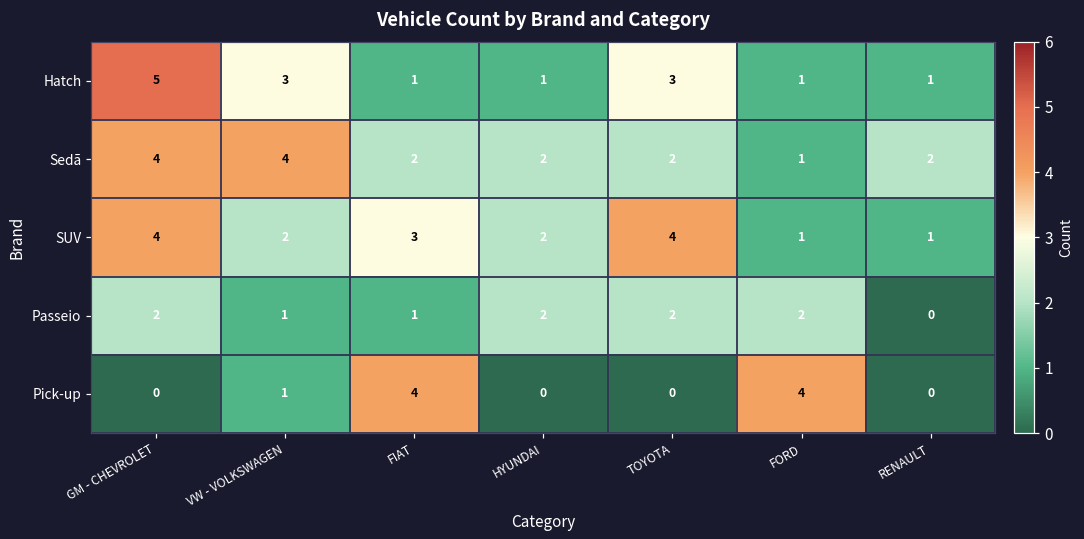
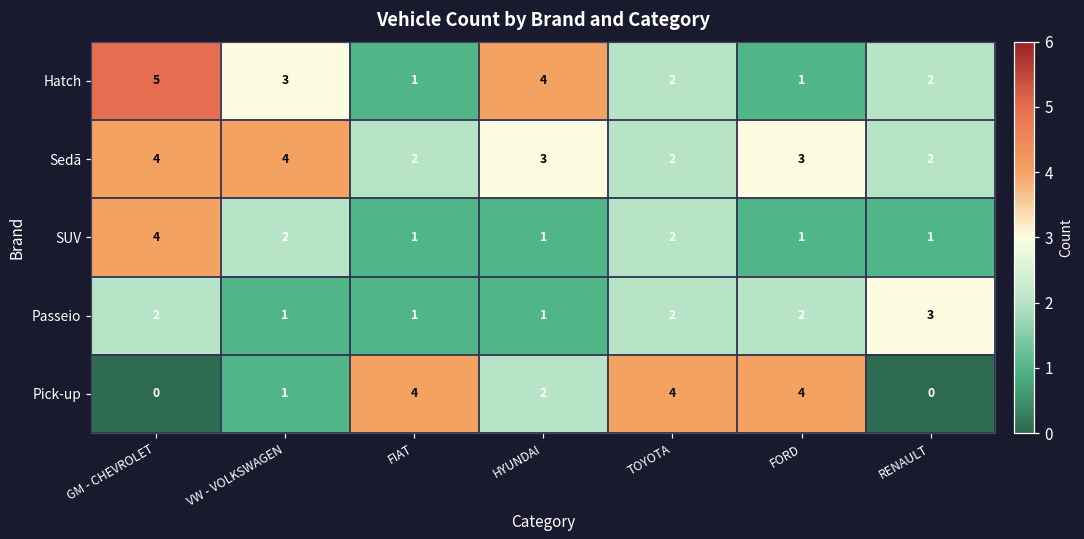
Hatch, HYUNDAI: 1 -> 4
Hatch, TOYOTA: 3 -> 2
Hatch, RENAULT: 1 -> 2
Sedã, HYUNDAI: 2 -> 3
Sedã, FORD: 1 -> 3
SUV, FIAT: 3 -> 1
SUV, HYUNDAI: 2 -> 1
SUV, TOYOTA: 4 -> 2
Passeio, HYUNDAI: 2 -> 1
Passeio, RENAULT: 0 -> 3
Pick-up, HYUNDAI: 0 -> 2
Pick-up, TOYOTA: 0 -> 4
